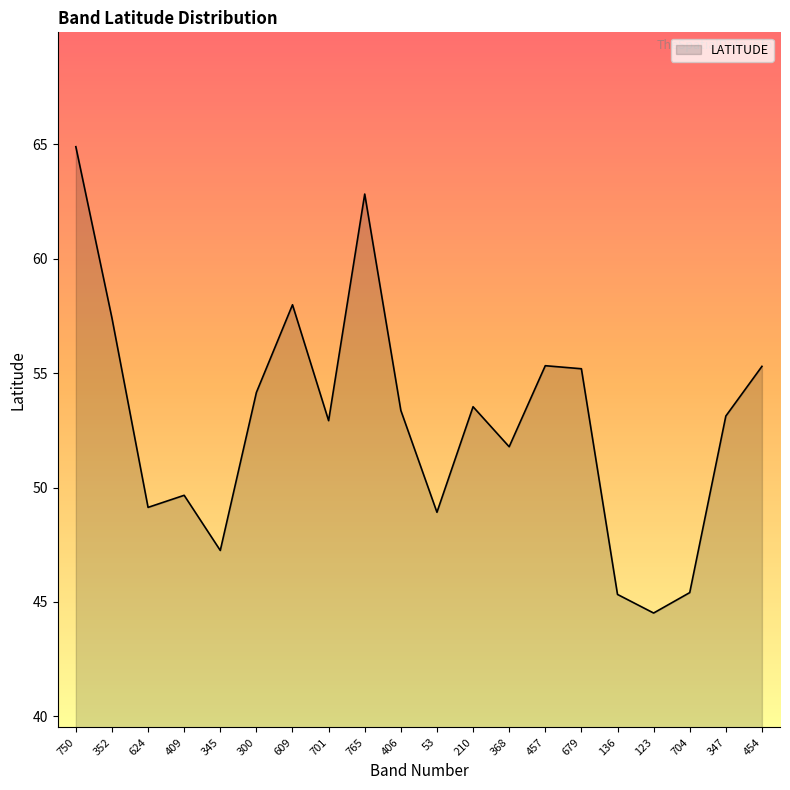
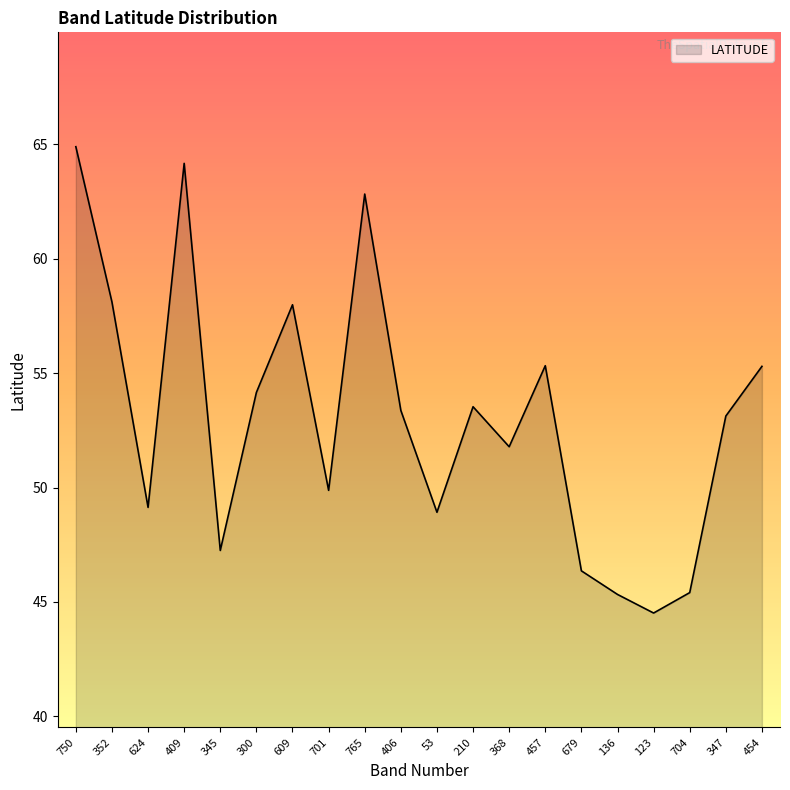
352: 57.4 -> 58.1
409: 49.7 -> 64.2
701: 52.9 -> 49.9
679: 55.2 -> 46.4
